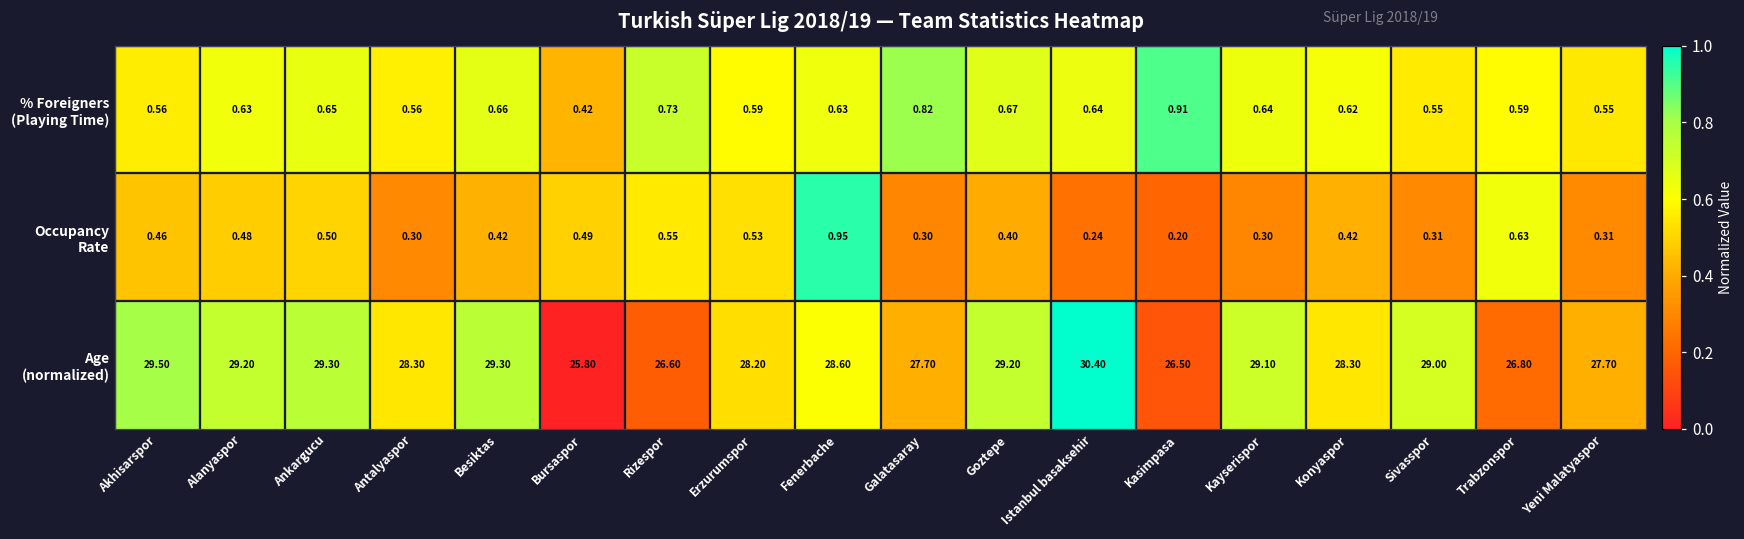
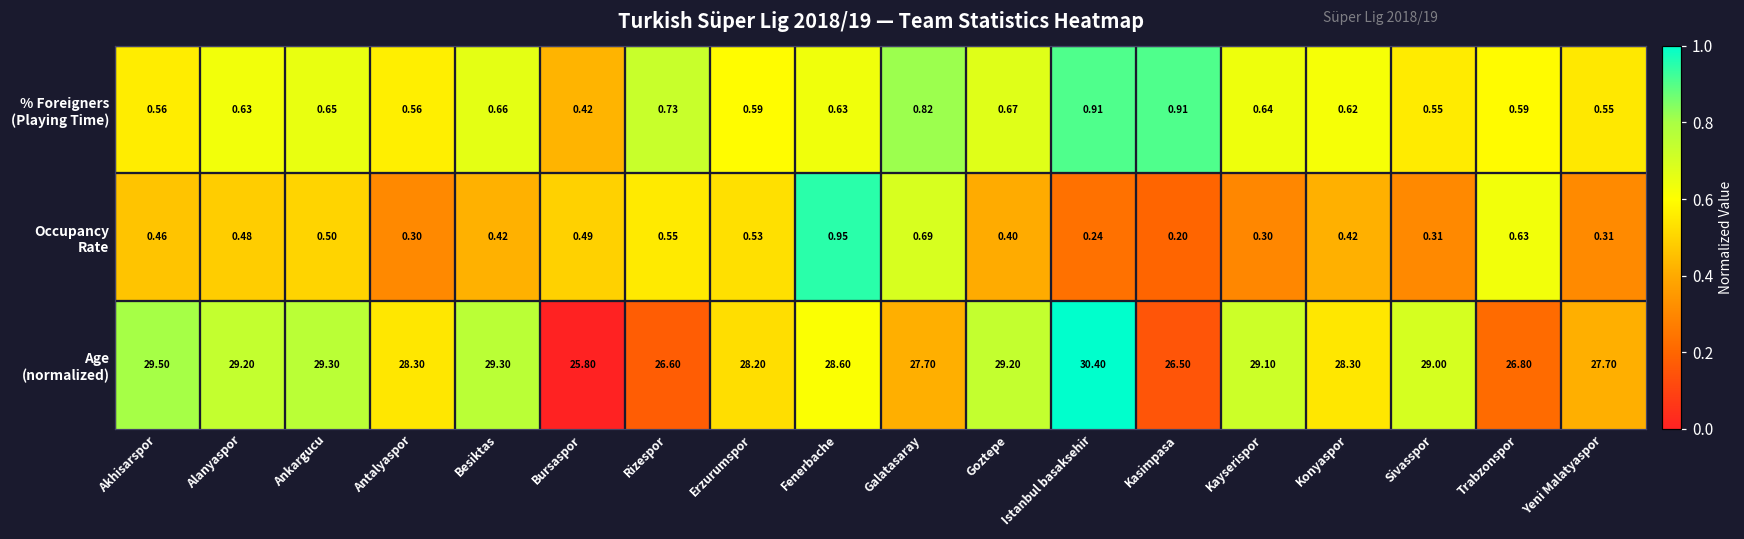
% Foreigners (Playing Time), Istanbul basaksehir: 0.64 -> 0.91
Occupancy Rate, Galatasaray: 0.30 -> 0.69
